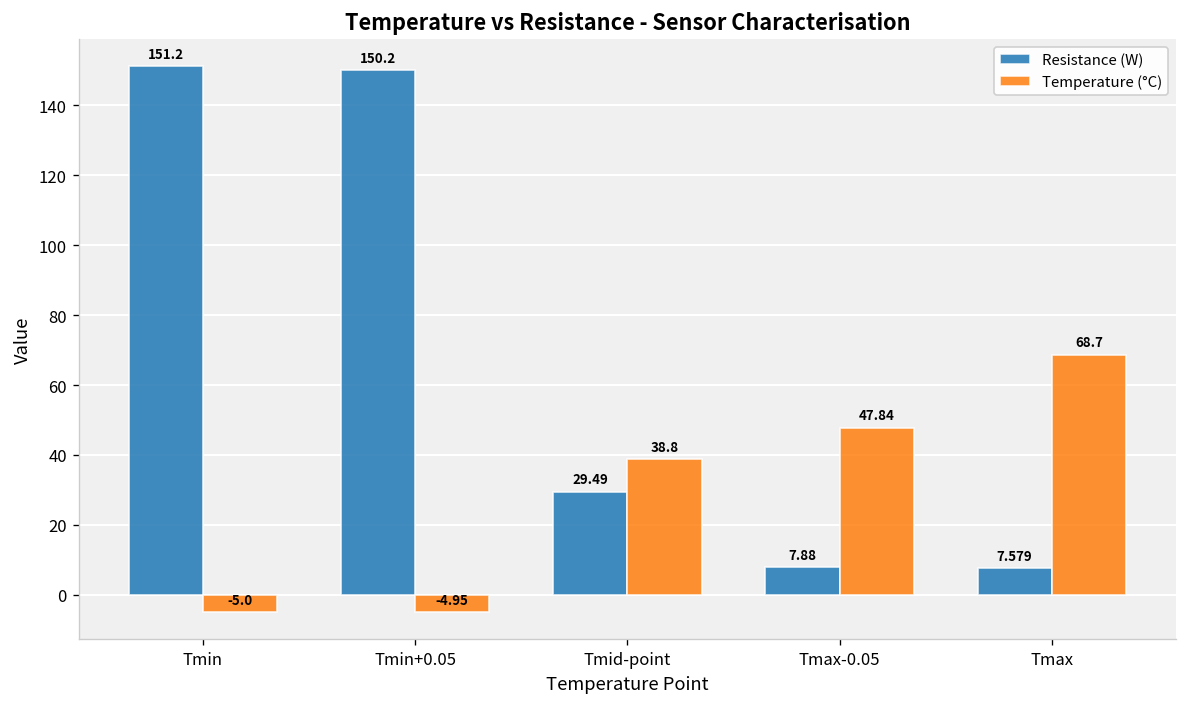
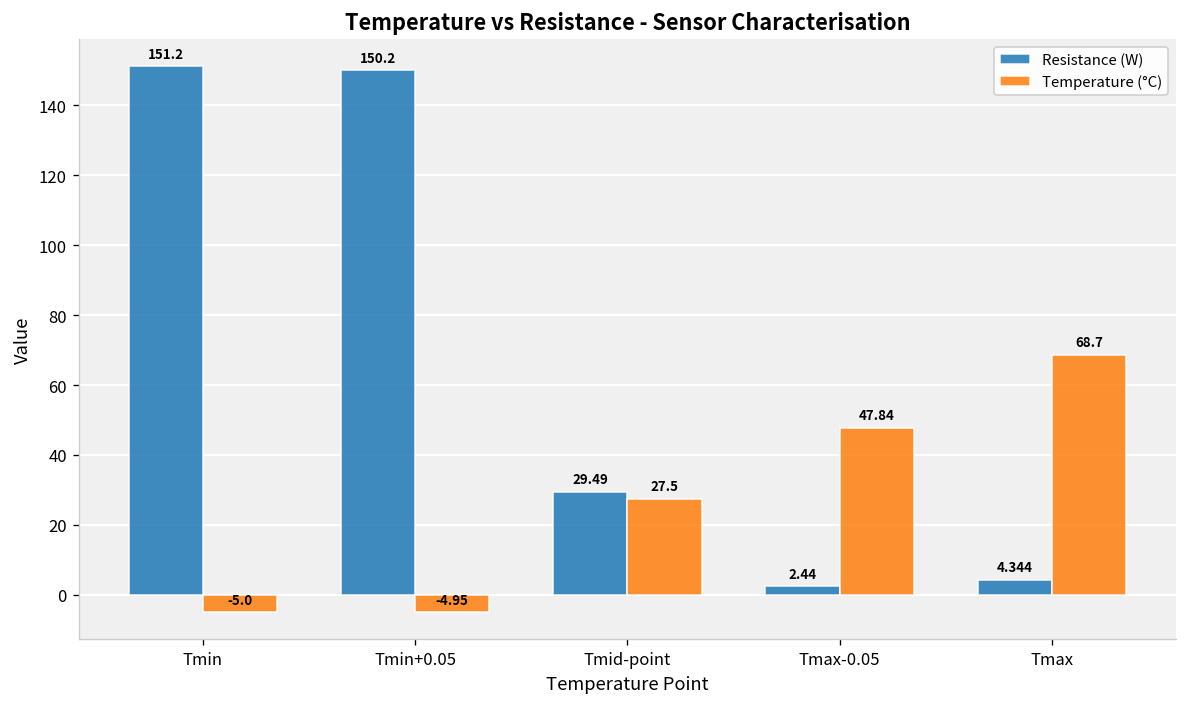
Temperature (°C), Tmid-point: 38.8 -> 27.5
Resistance (W), Tmax-0.05: 7.88 -> 2.44
Resistance (W), Tmax: 7.579 -> 4.344
